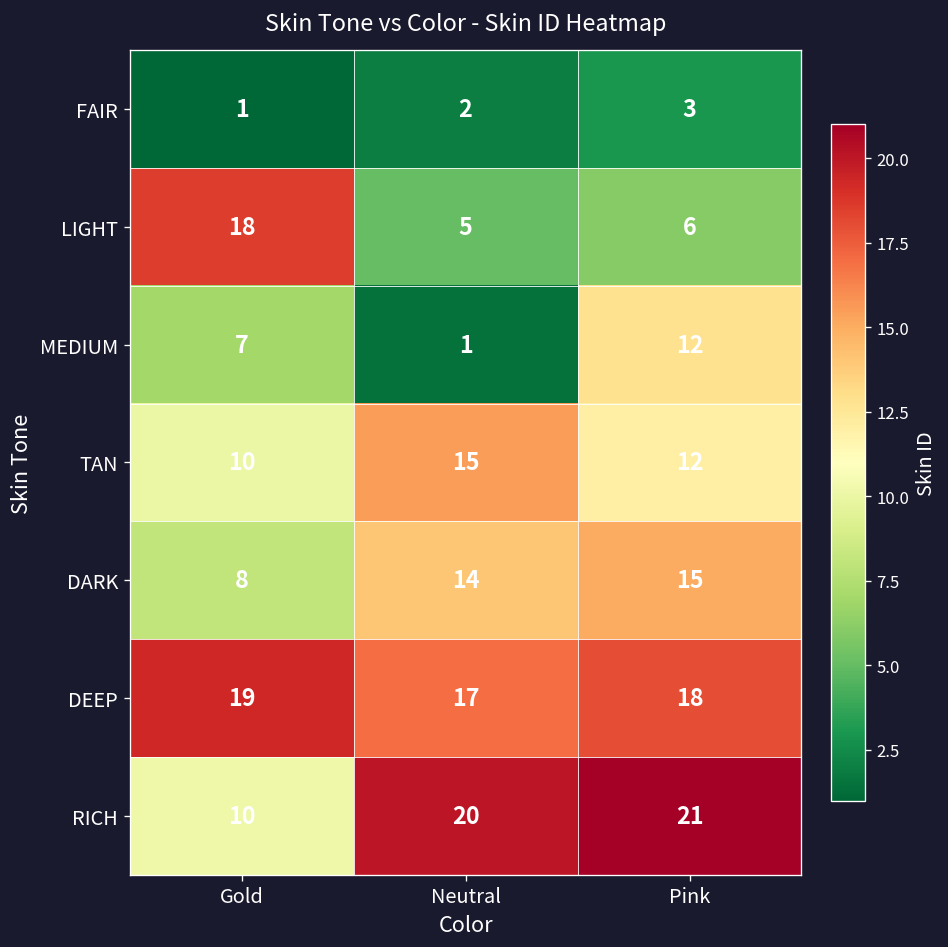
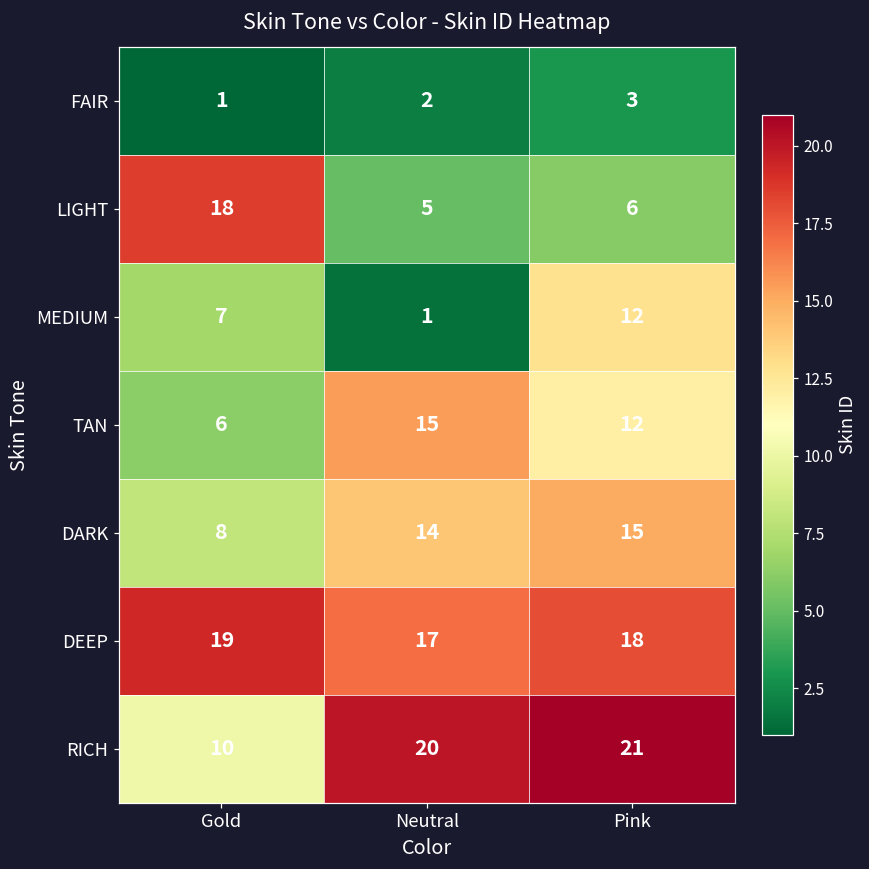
TAN, Gold: 10 -> 6
